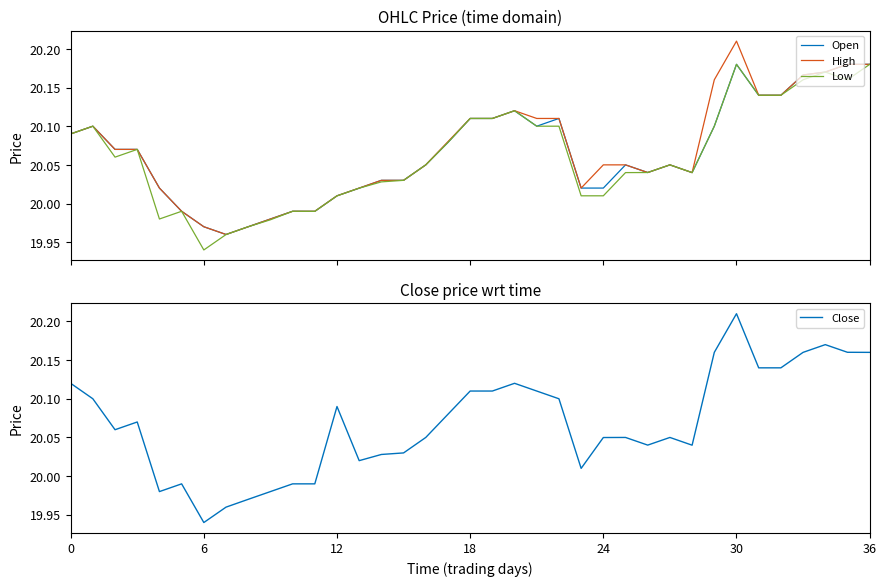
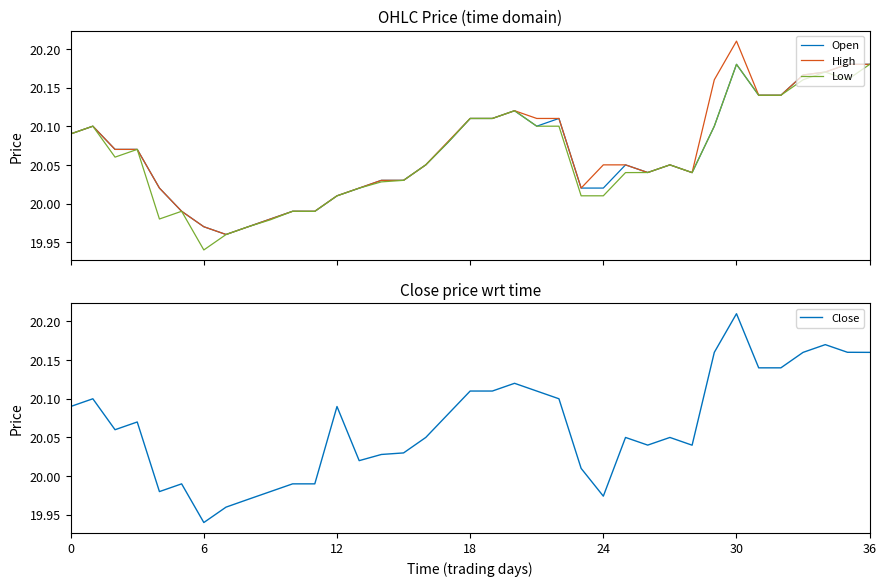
Close price wrt time, 0: 20.12 -> 20.09
Close price wrt time, 24: 20.05 -> 19.97
